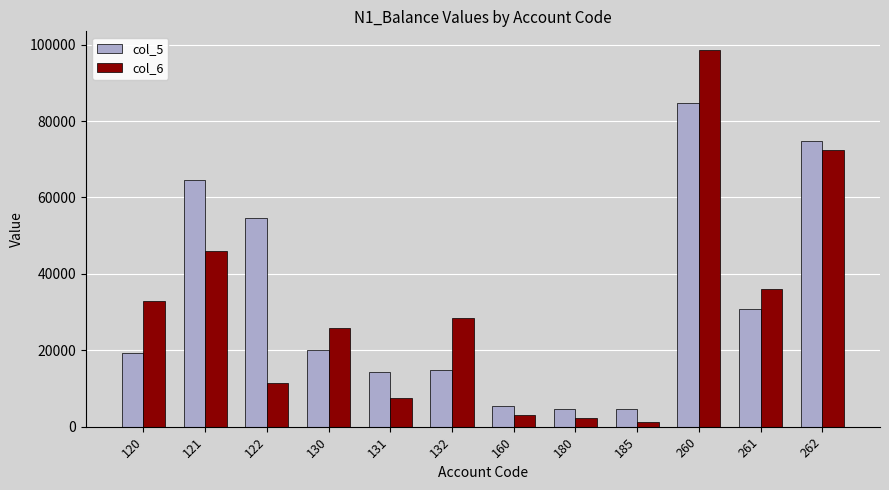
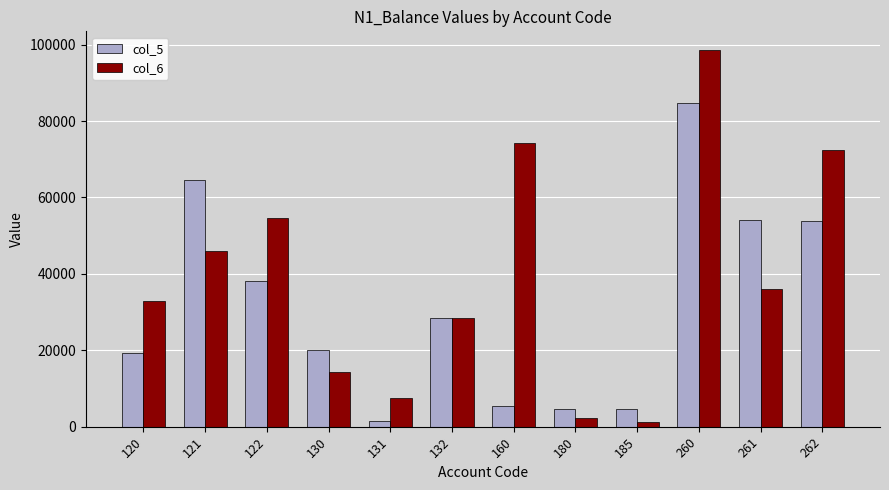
col_5, 122: 55000 -> 38000
col_6, 122: 11000 -> 55000
col_6, 130: 26000 -> 14000
col_5, 131: 14000 -> 1000
col_5, 132: 15000 -> 28000
col_6, 160: 3000 -> 74000
col_5, 261: 31000 -> 54000
col_5, 262: 75000 -> 54000
